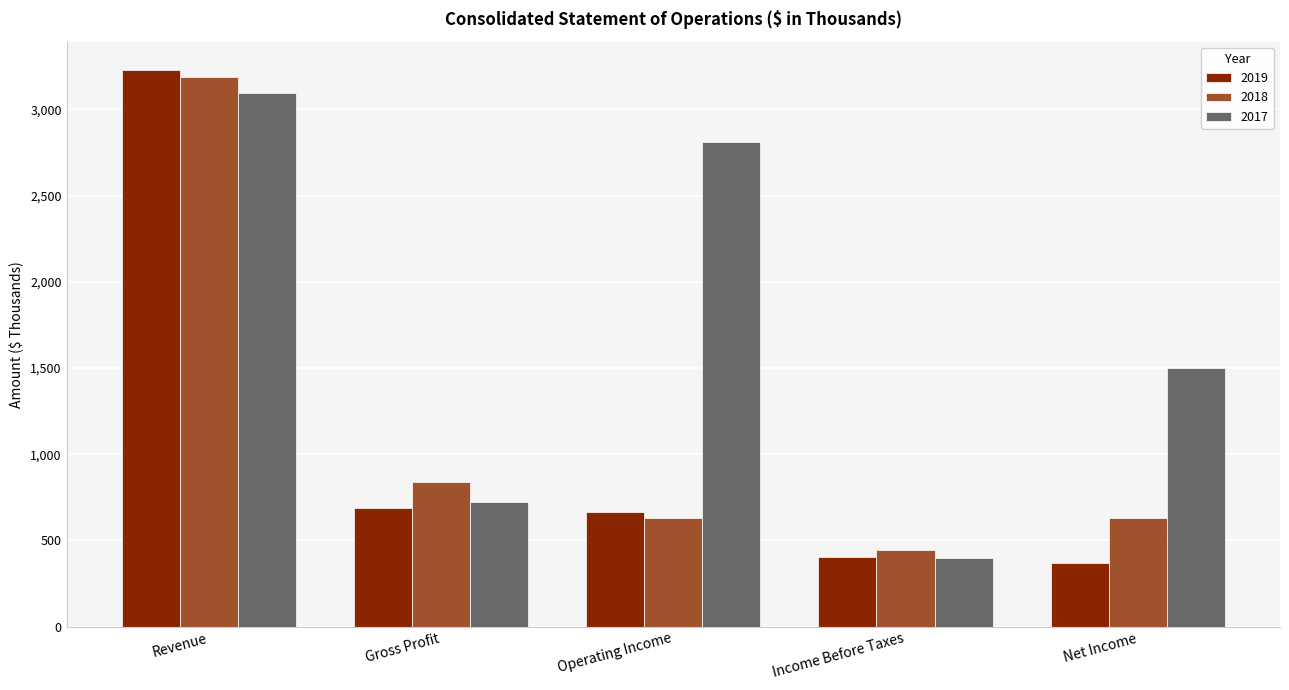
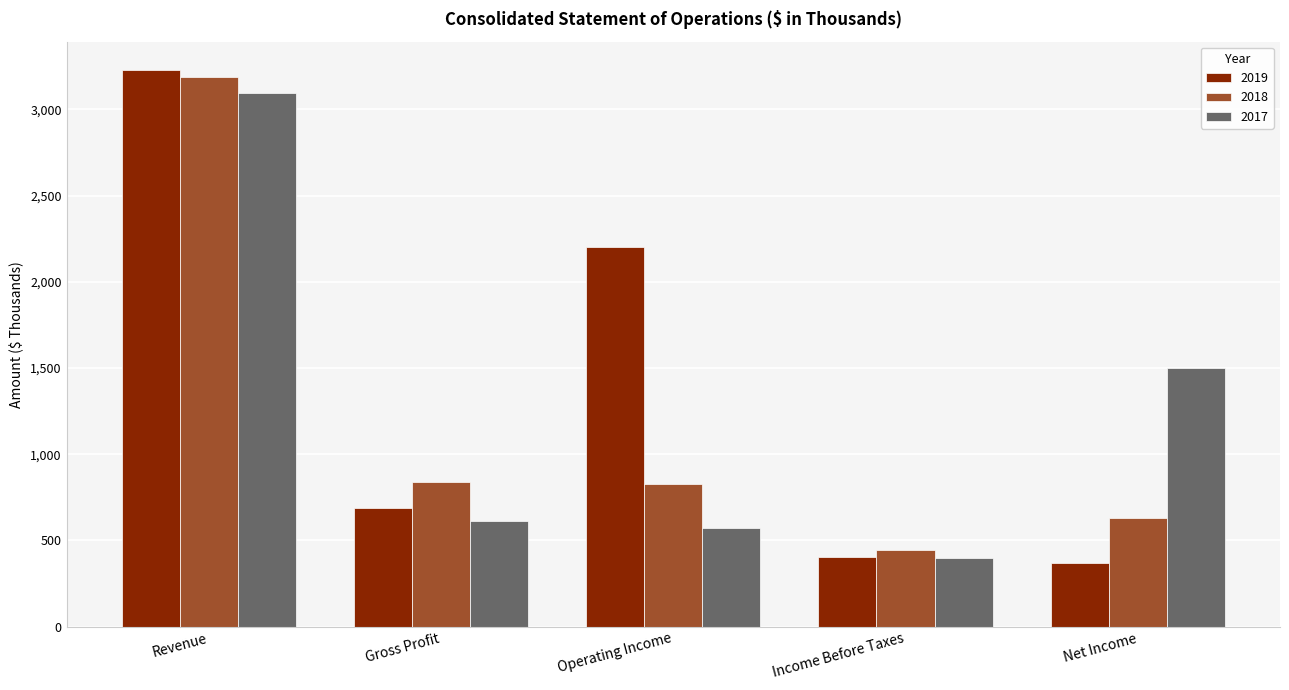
2017, Gross Profit: 720 -> 610
2019, Operating Income: 670 -> 2,200
2018, Operating Income: 630 -> 830
2017, Operating Income: 2,810 -> 570
